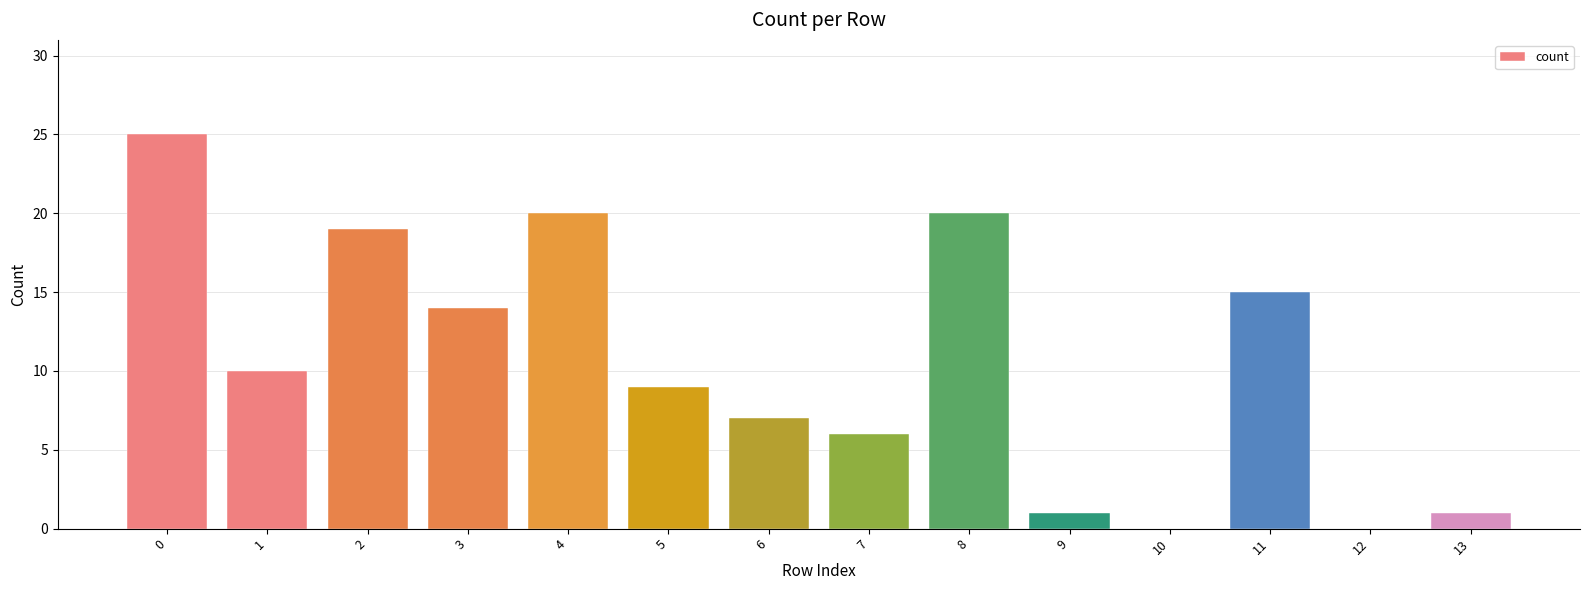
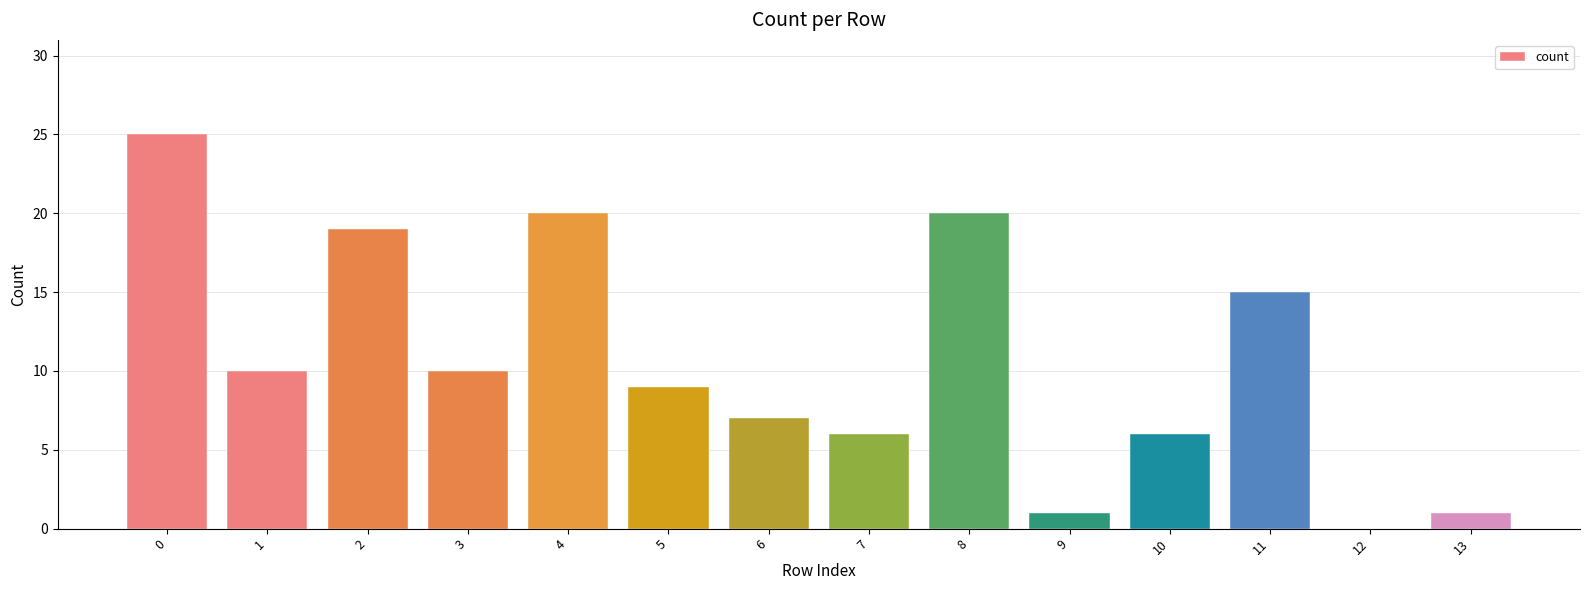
3: 14 -> 10
10: 0 -> 6
